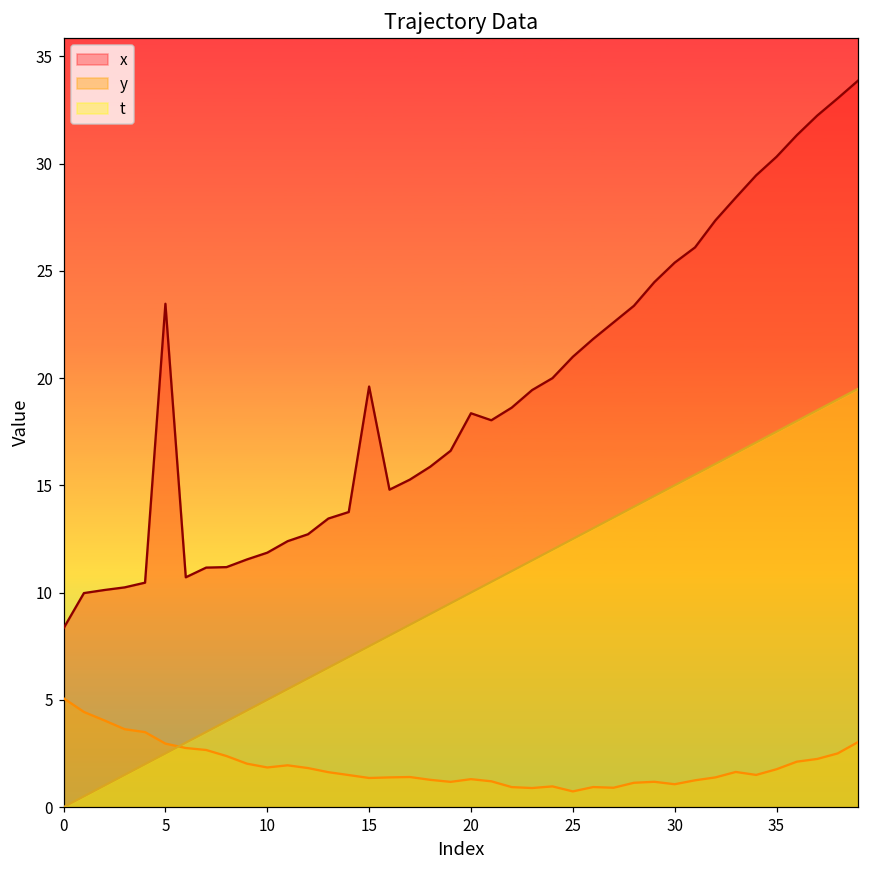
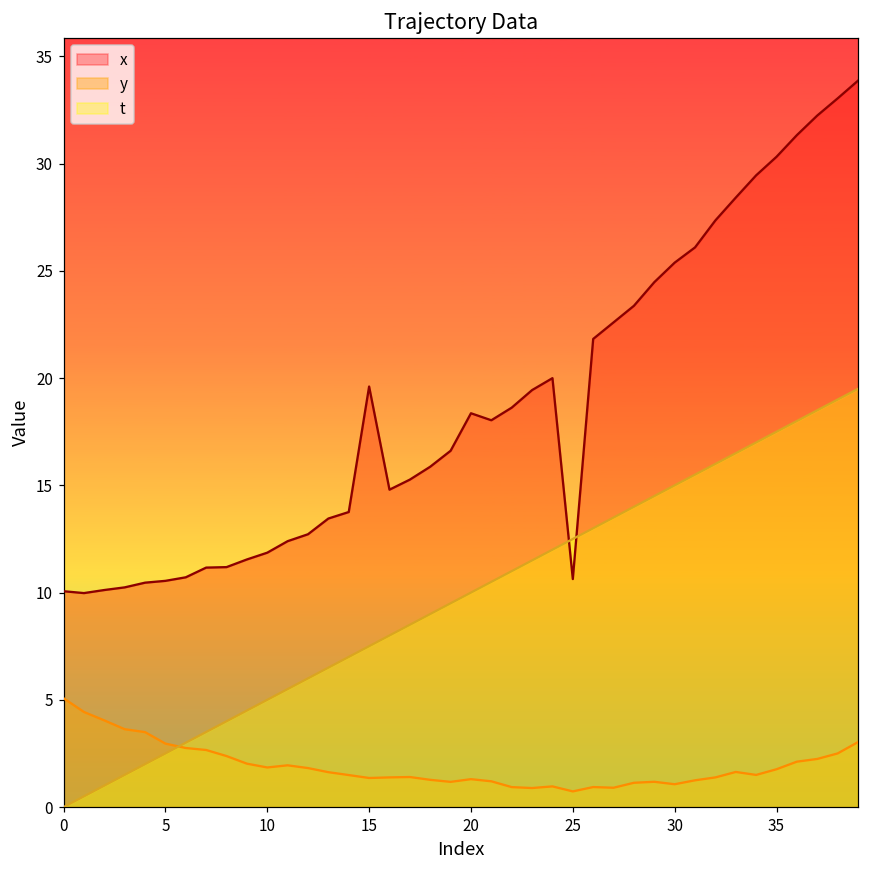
x, 0: 8.3 -> 10.1
x, 5: 23.5 -> 10.5
x, 25: 21.0 -> 10.6
